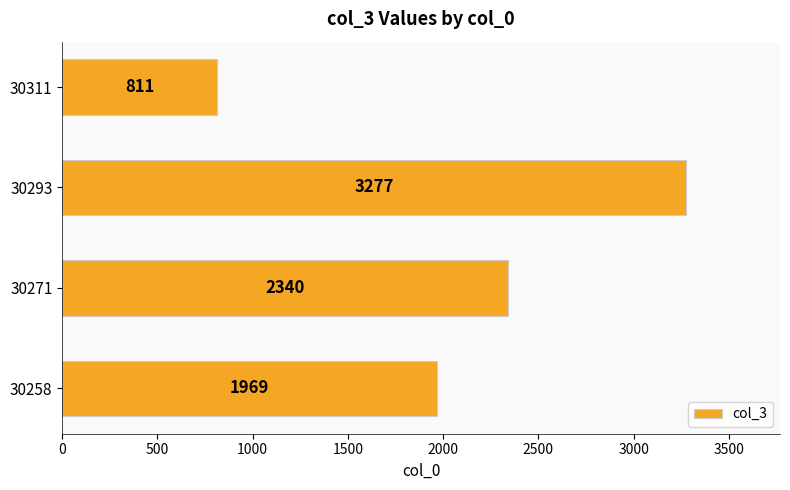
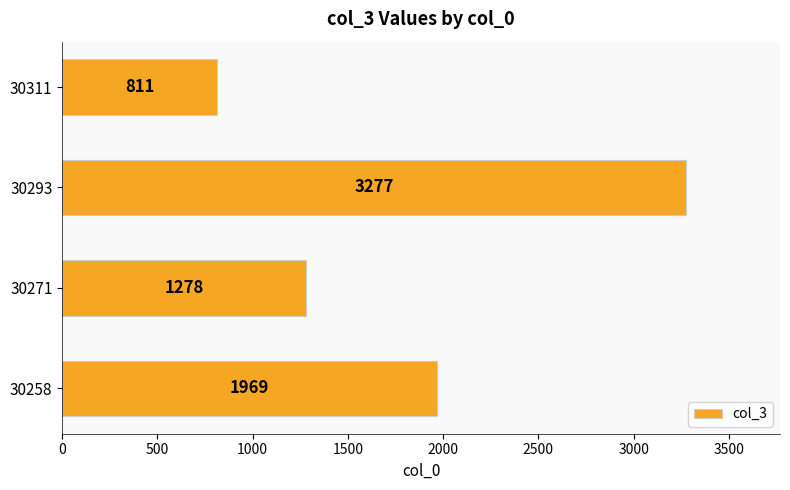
30271: 2340 -> 1278
